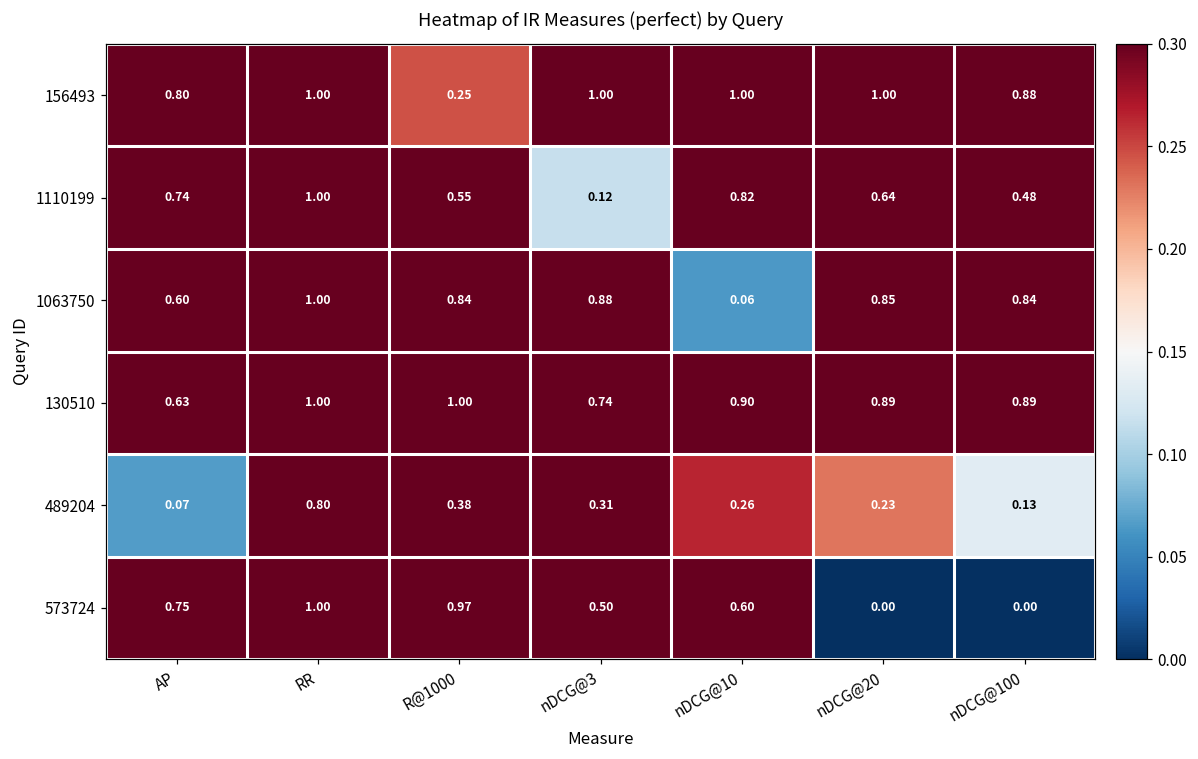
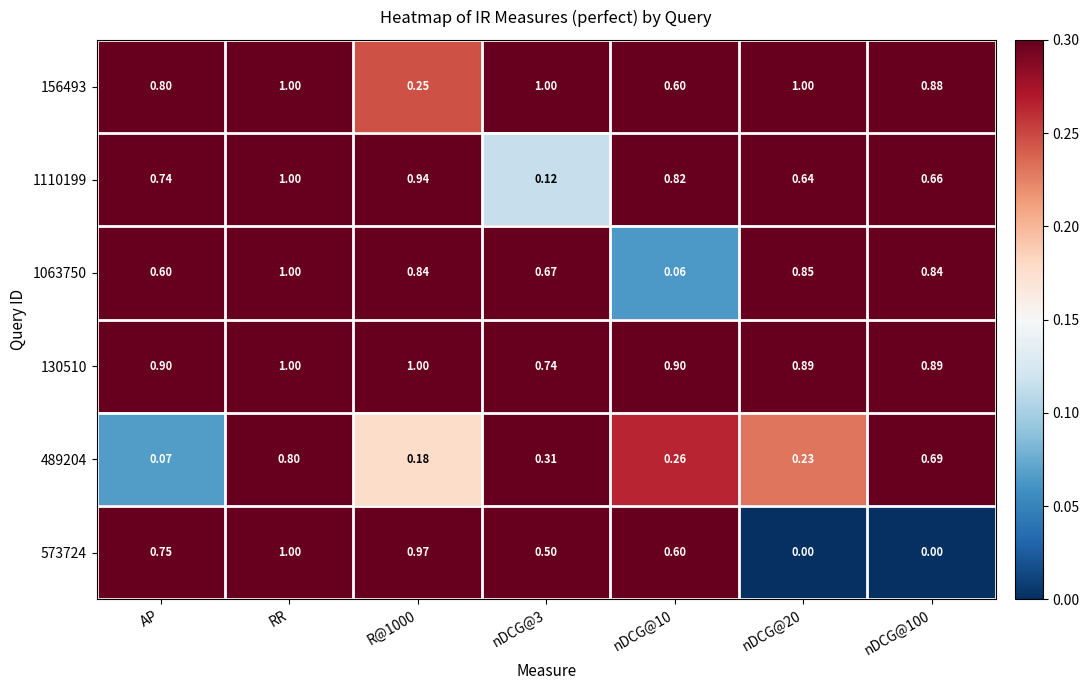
156493, nDCG@10: 1.00 -> 0.60
1110199, R@1000: 0.55 -> 0.94
1110199, nDCG@100: 0.48 -> 0.66
1063750, nDCG@3: 0.88 -> 0.67
130510, AP: 0.63 -> 0.90
489204, R@1000: 0.38 -> 0.18
489204, nDCG@100: 0.13 -> 0.69
